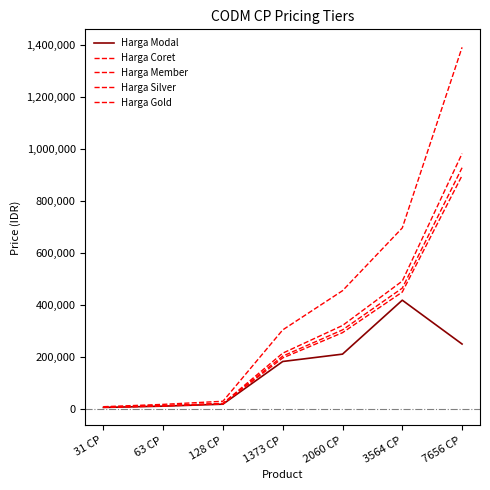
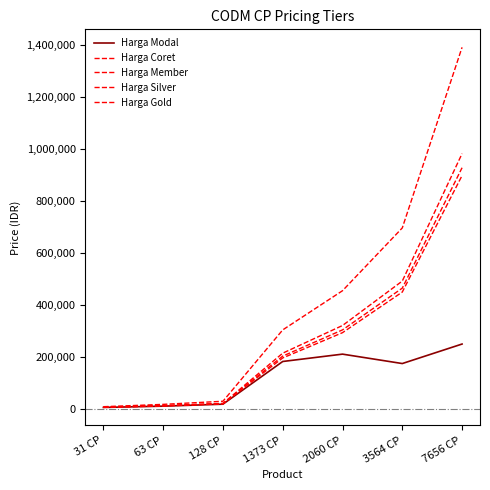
Harga Modal, 3564 CP: 420,000 -> 170,000
